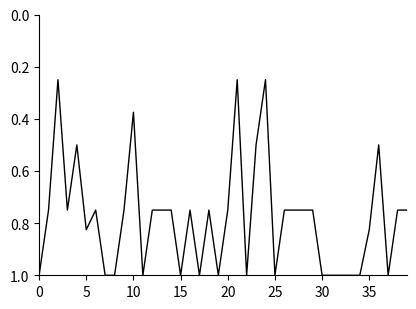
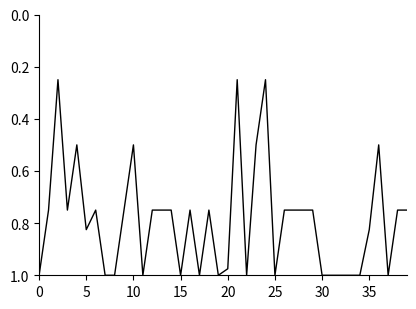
10: 0.38 -> 0.50
20: 0.75 -> 0.98
